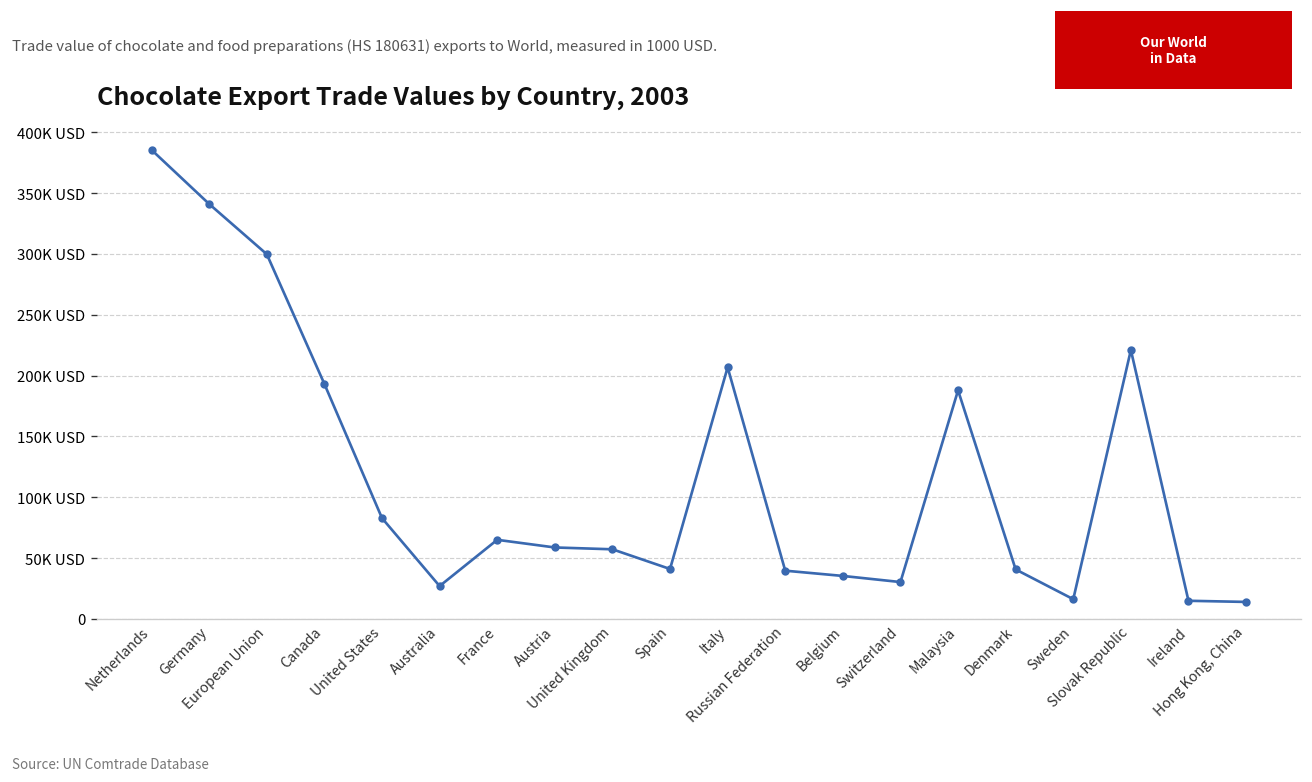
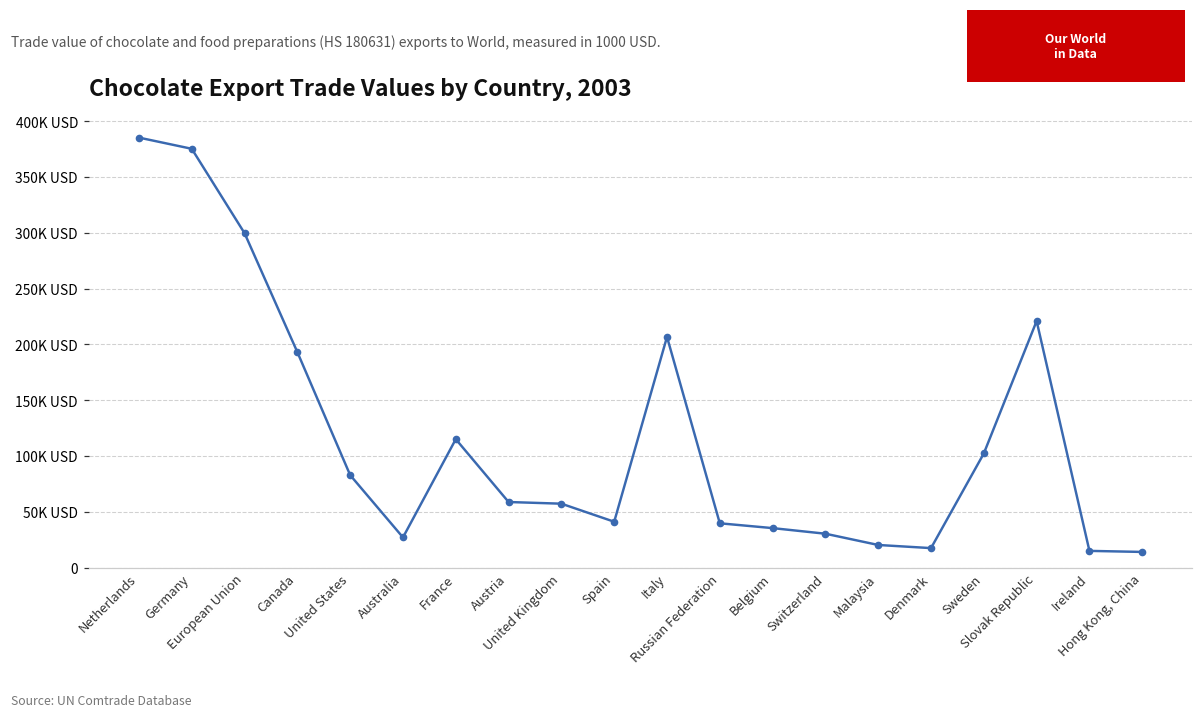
Germany: 341K USD -> 375K USD
France: 65K USD -> 115K USD
Malaysia: 188K USD -> 20K USD
Denmark: 41K USD -> 17K USD
Sweden: 16K USD -> 102K USD
